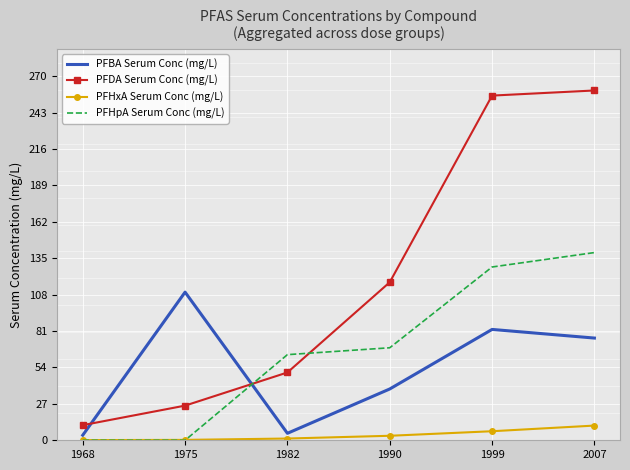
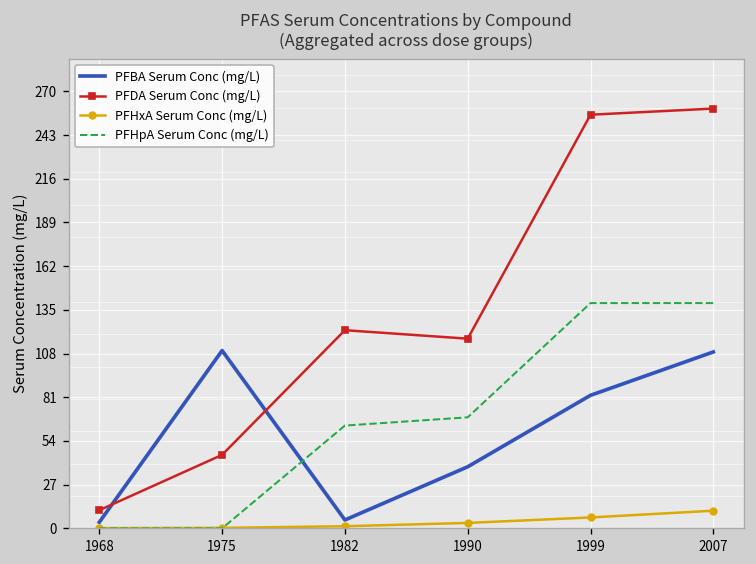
PFDA Serum Conc (mg/L), 1975: 26 -> 45
PFDA Serum Conc (mg/L), 1982: 50 -> 122
PFHpA Serum Conc (mg/L), 1999: 129 -> 139
PFBA Serum Conc (mg/L), 2007: 76 -> 109
